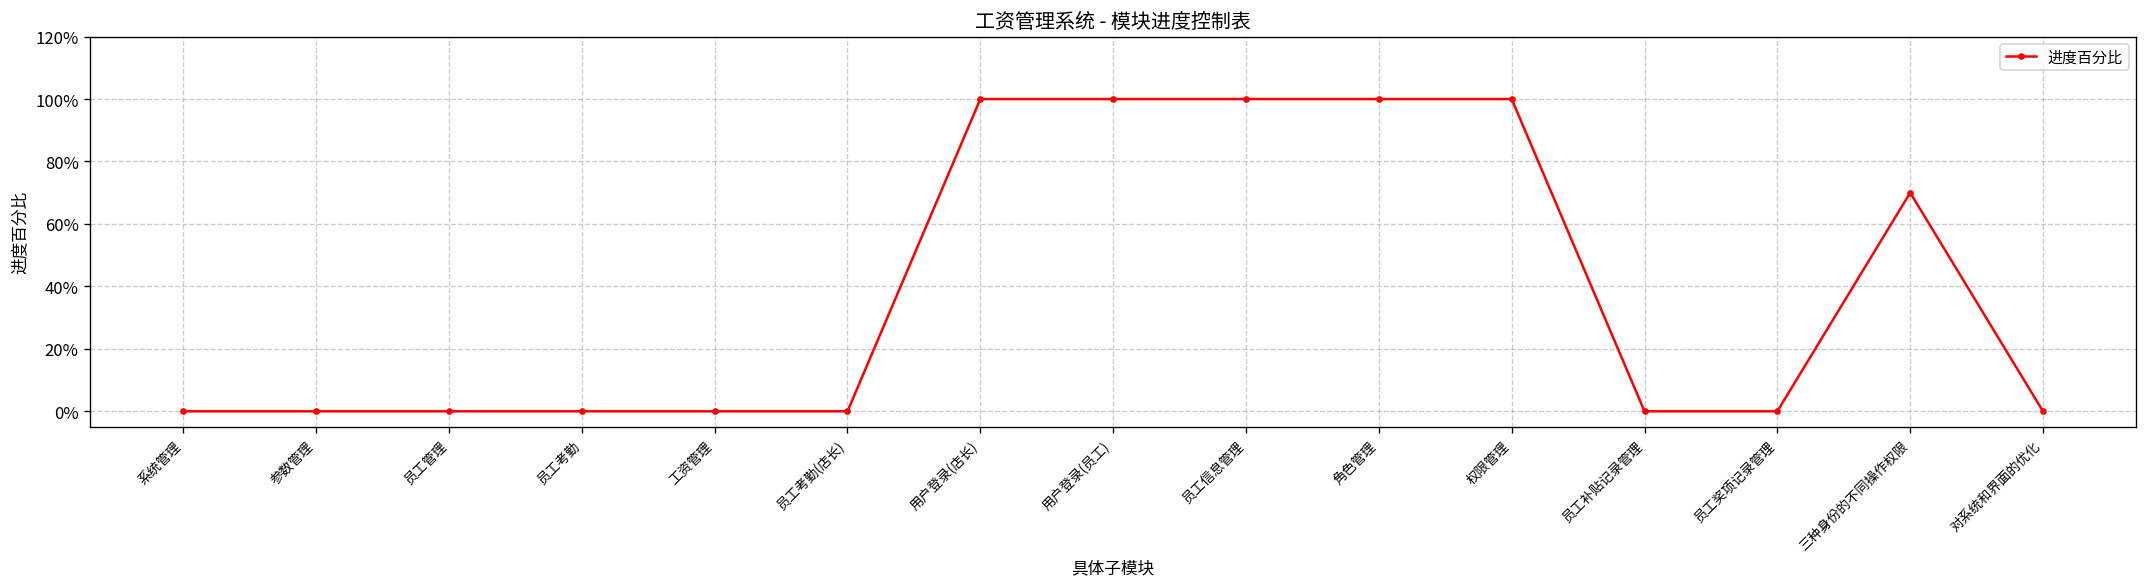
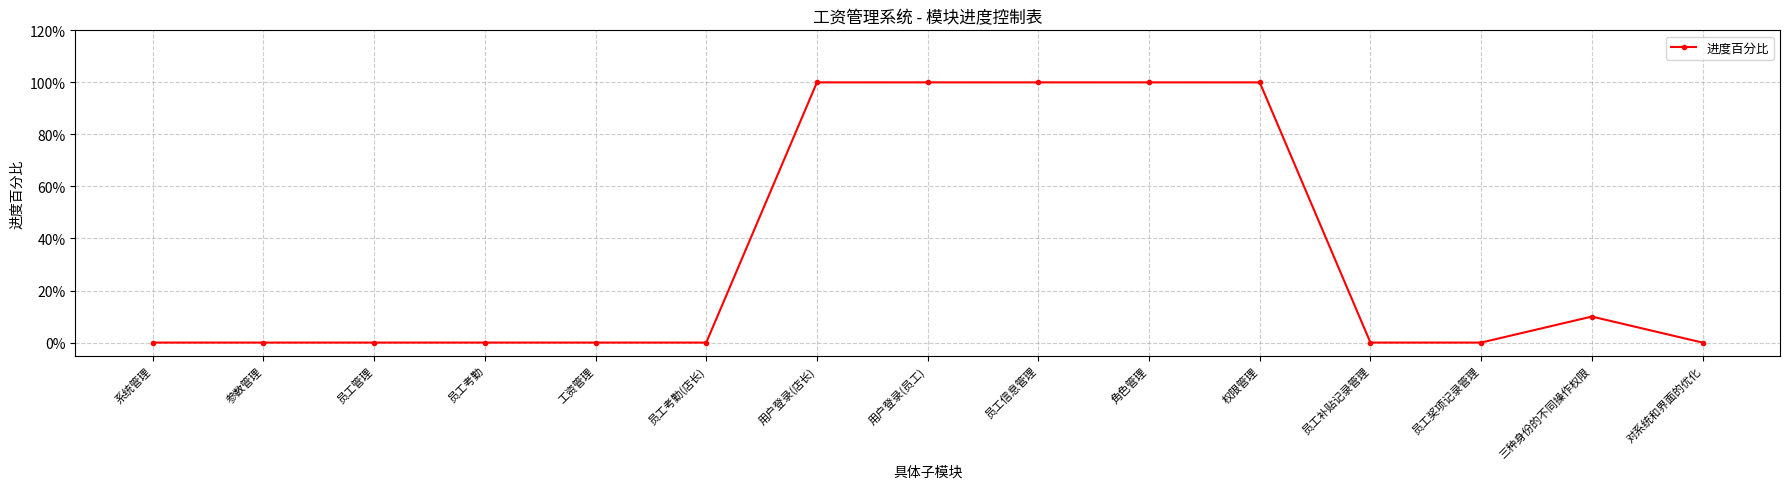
三种身份的不同操作权限: 70% -> 10%
